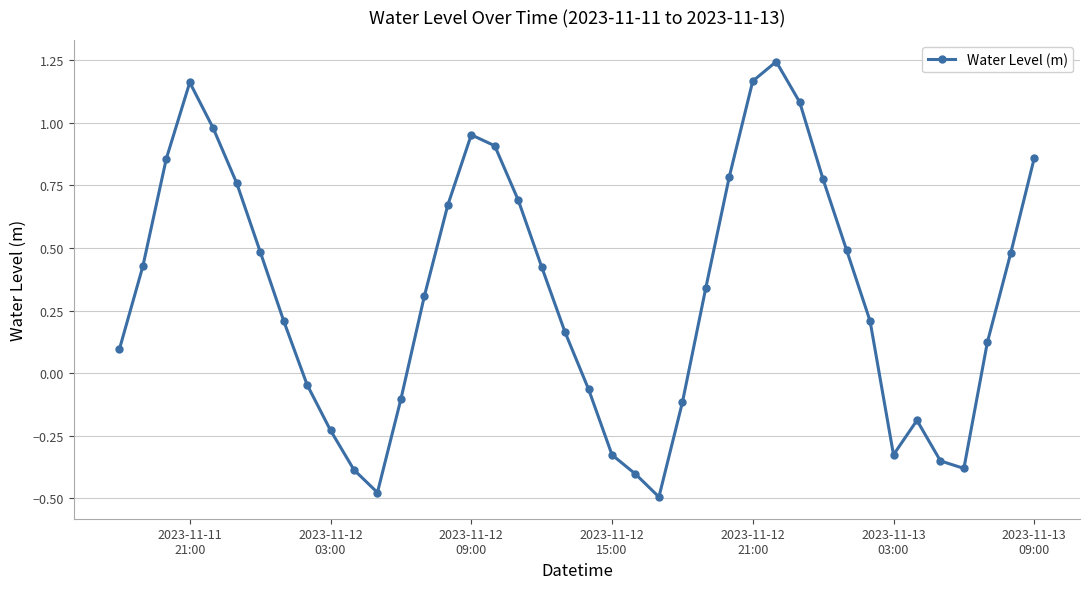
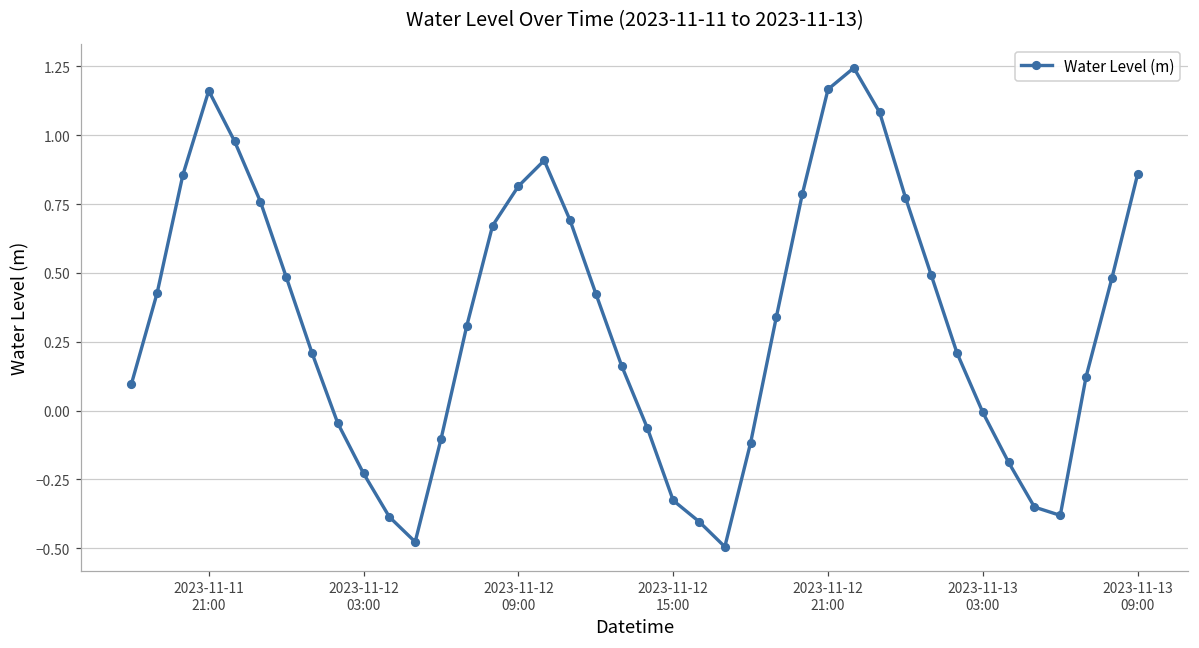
2023-11-12 09:00: 0.95 -> 0.81
2023-11-13 03:00: -0.33 -> -0.01
